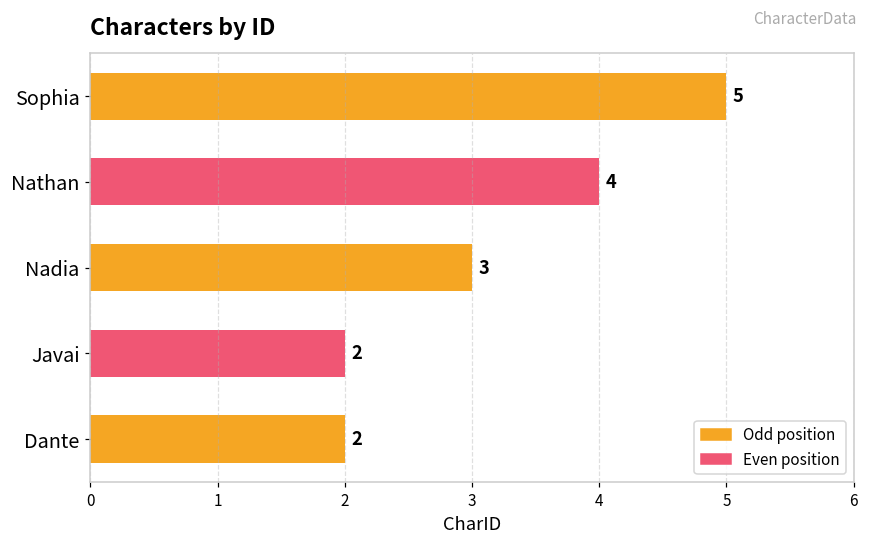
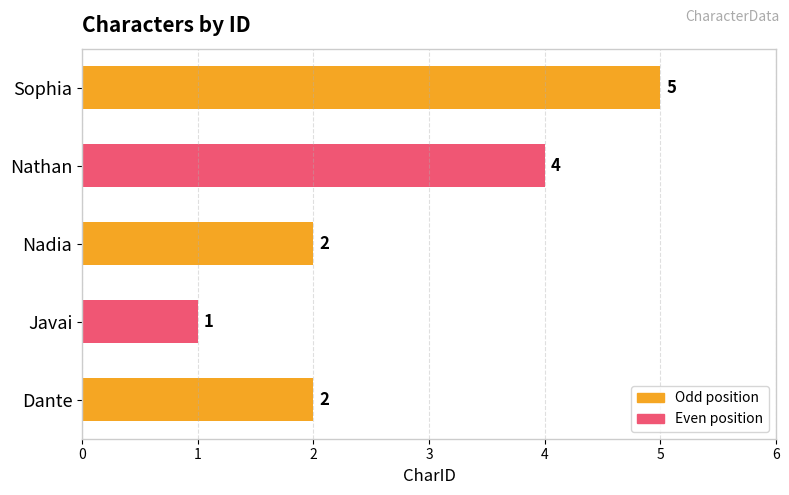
Nadia: 3 -> 2
Javai: 2 -> 1
